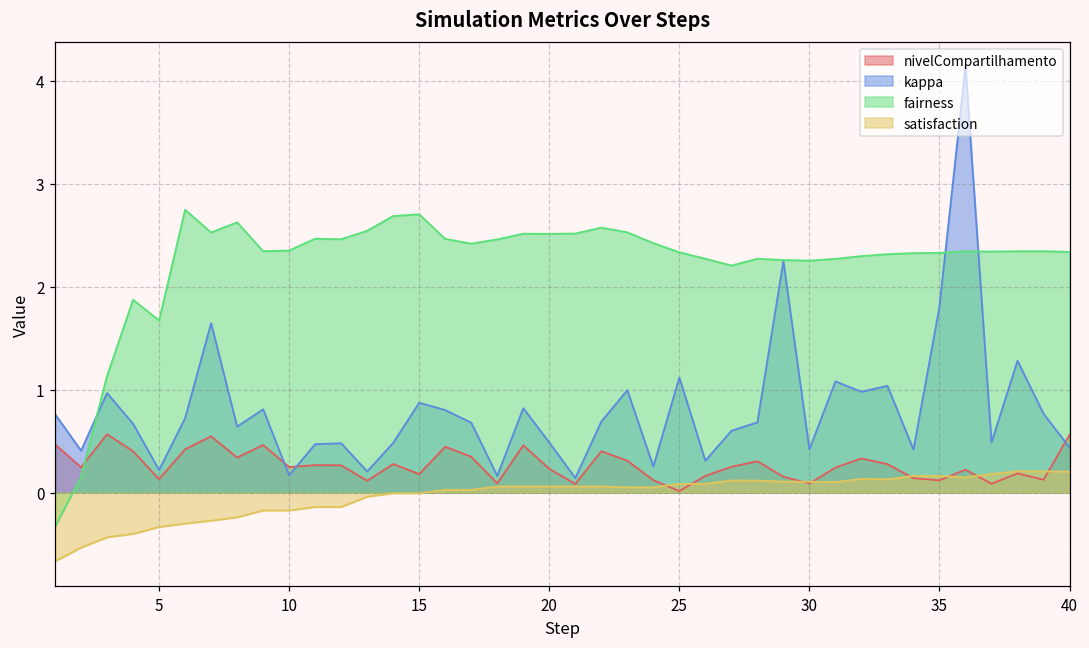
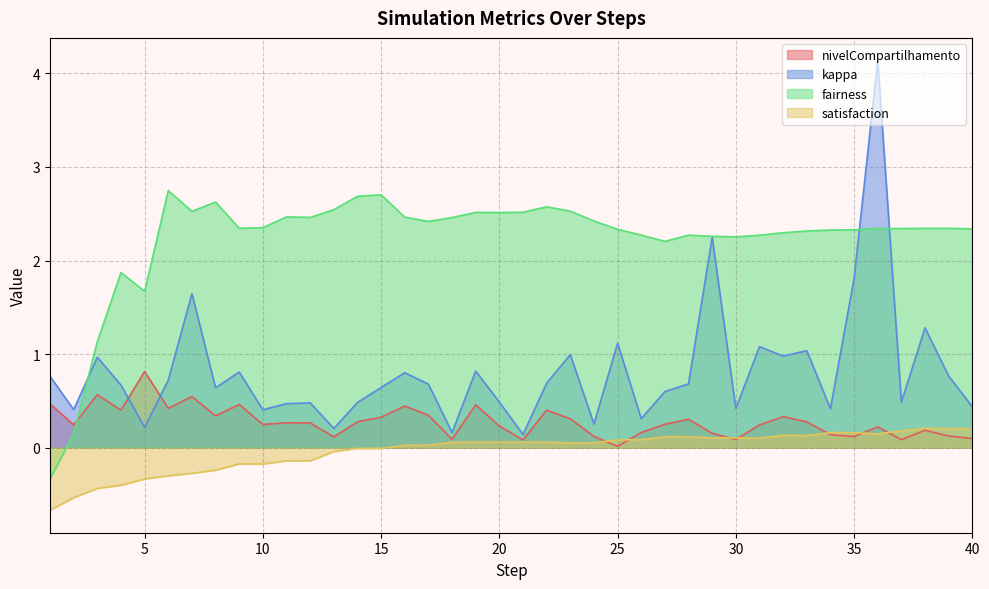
nivelCompartilhamento, 5: 0.1 -> 0.8
kappa, 10: 0.2 -> 0.4
nivelCompartilhamento, 15: 0.2 -> 0.3
kappa, 15: 0.9 -> 0.6
nivelCompartilhamento, 40: 0.6 -> 0.1
